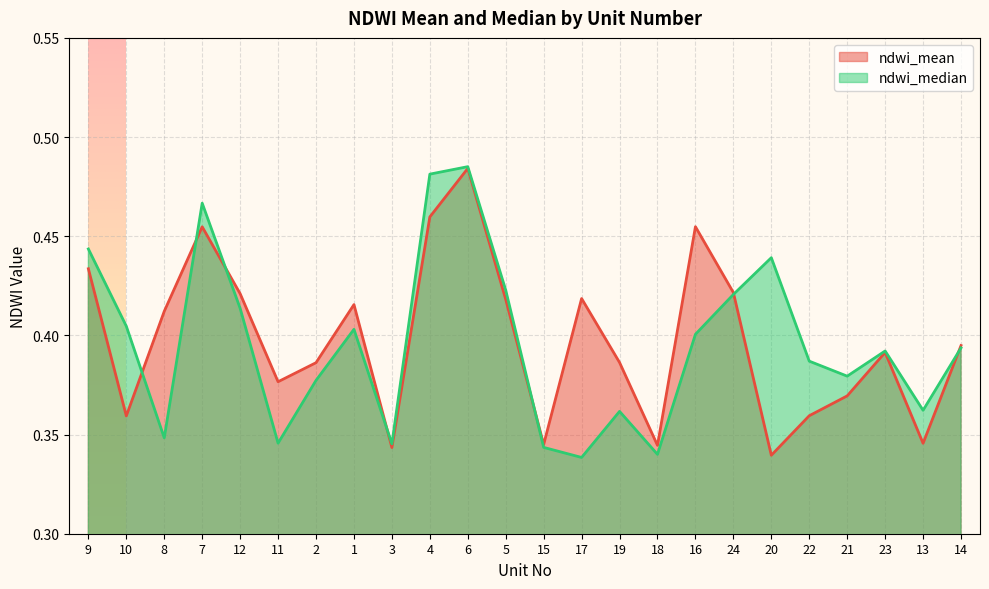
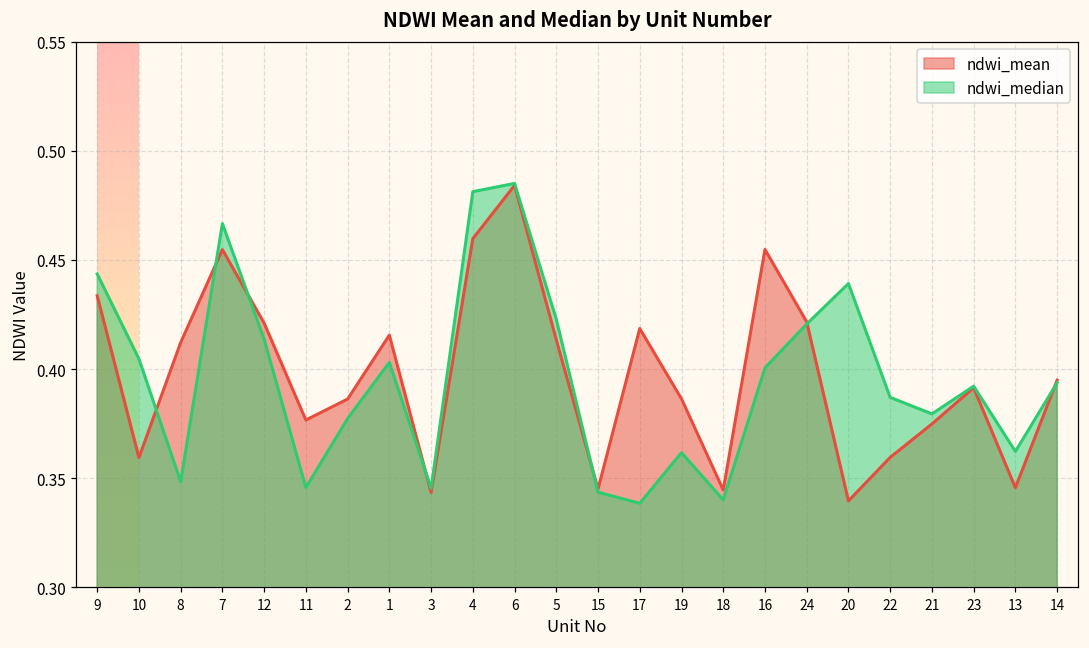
ndwi_mean, 5: 0.418 -> 0.413
ndwi_mean, 21: 0.369 -> 0.375
